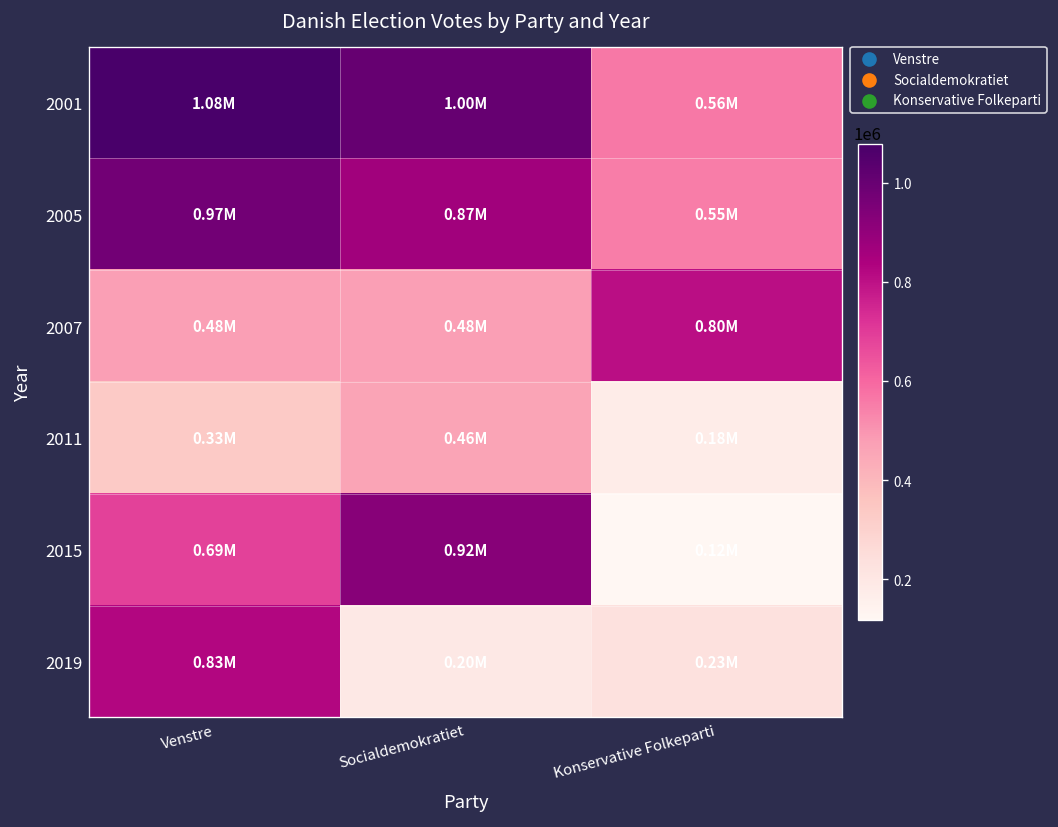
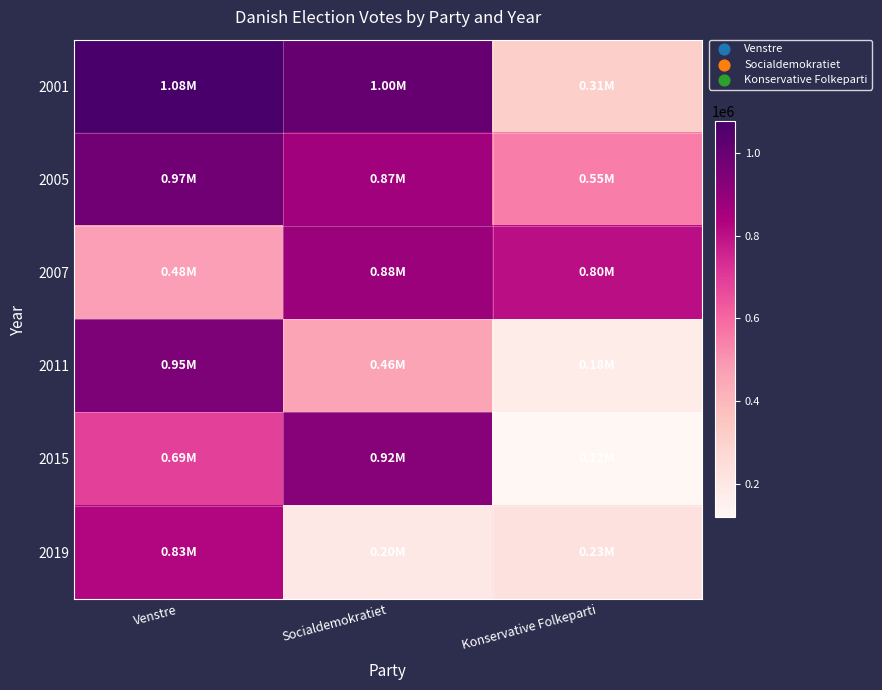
2001, Konservative Folkeparti: 0.56M -> 0.31M
2007, Socialdemokratiet: 0.48M -> 0.88M
2011, Venstre: 0.33M -> 0.95M
